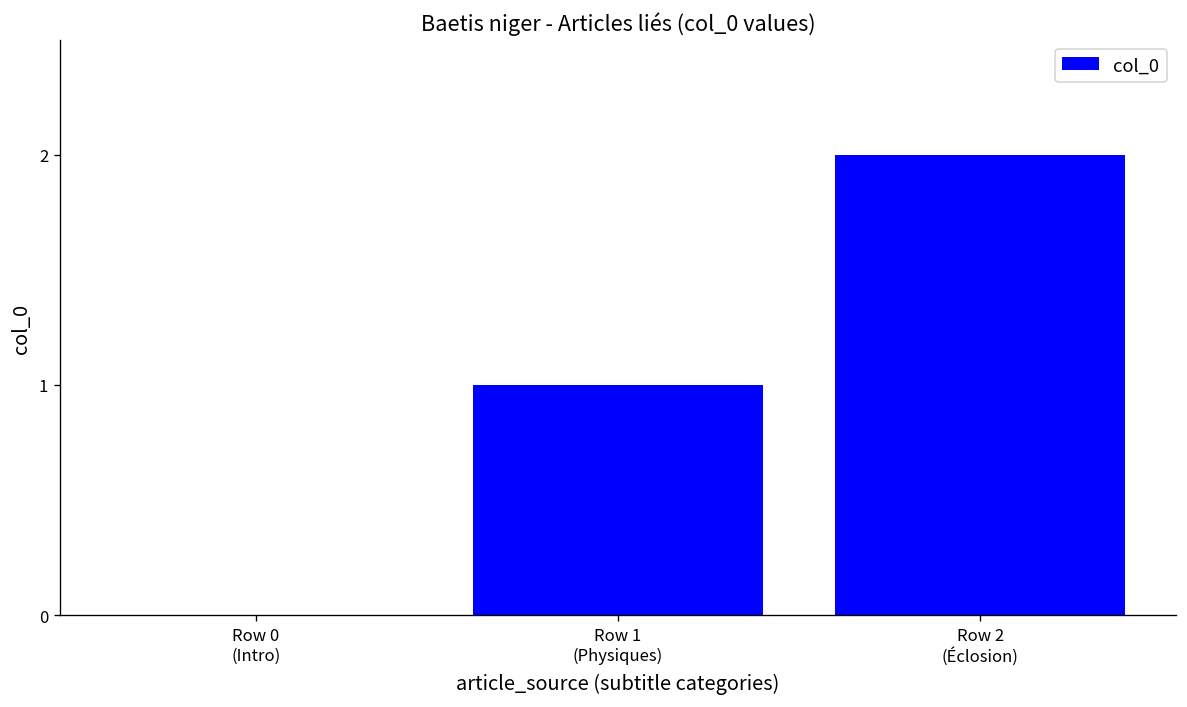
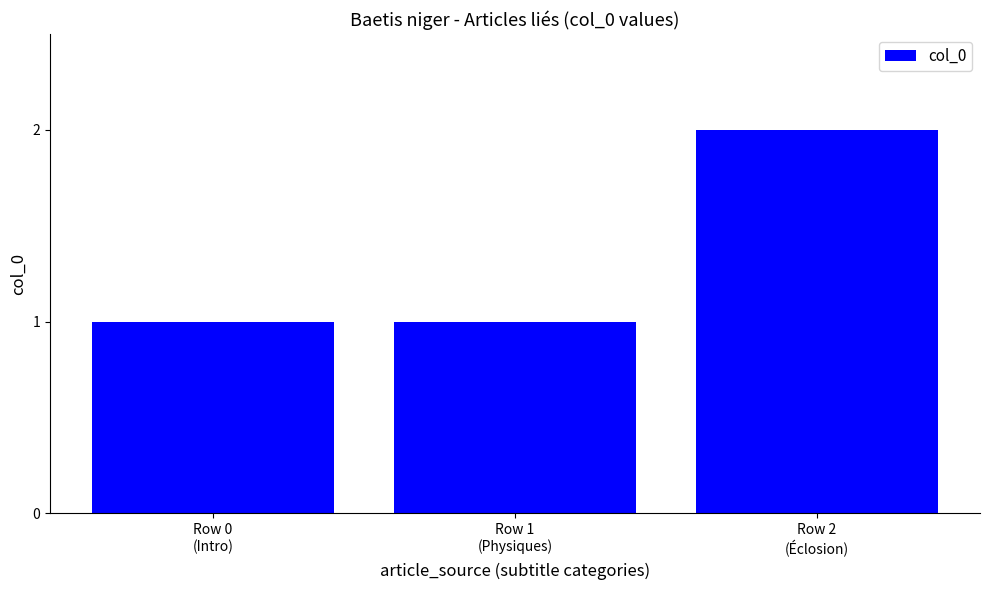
Row 0 (Intro): 0 -> 1
